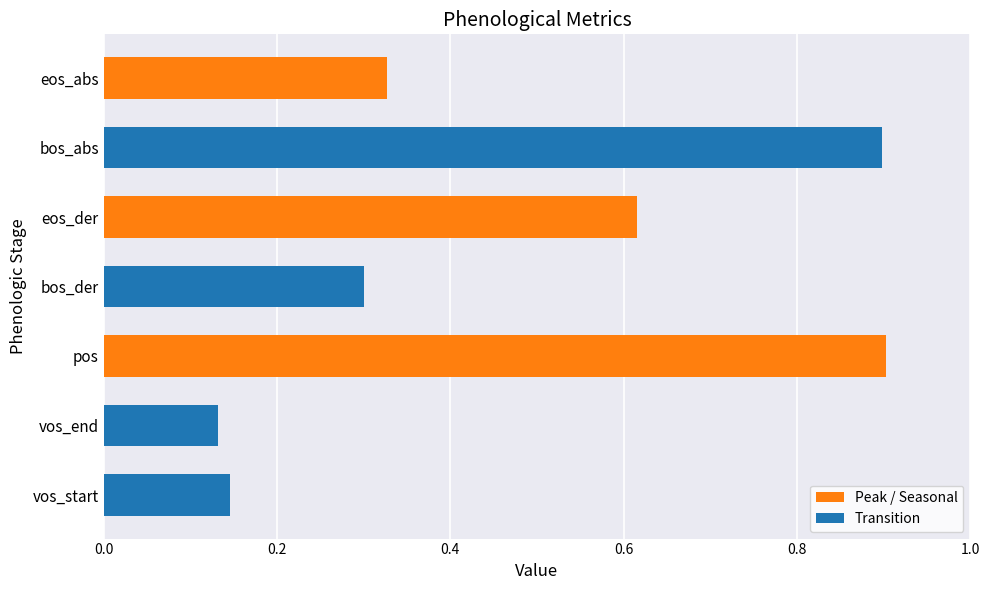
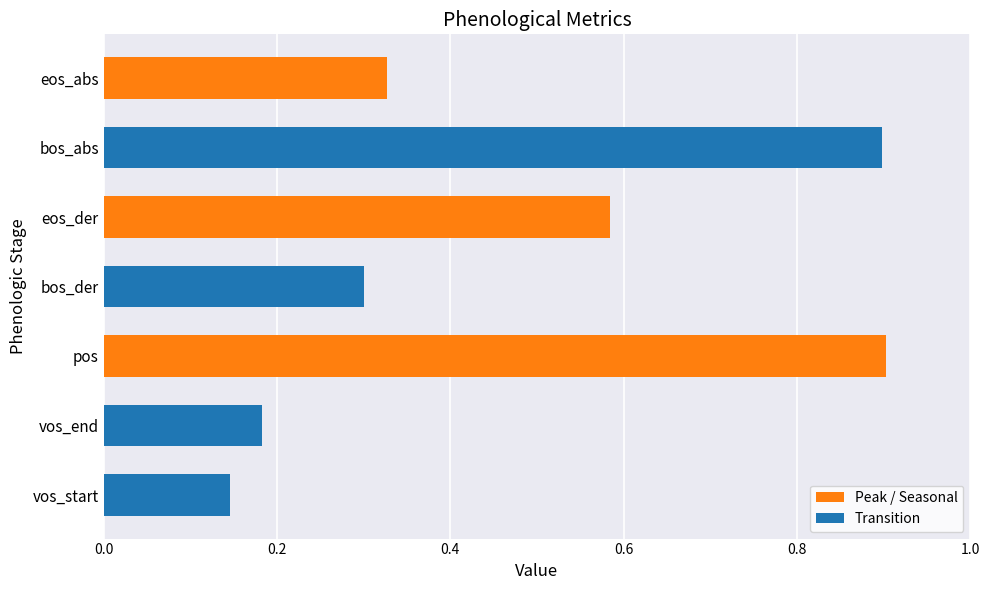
eos_der: 0.62 -> 0.58
vos_end: 0.13 -> 0.18
